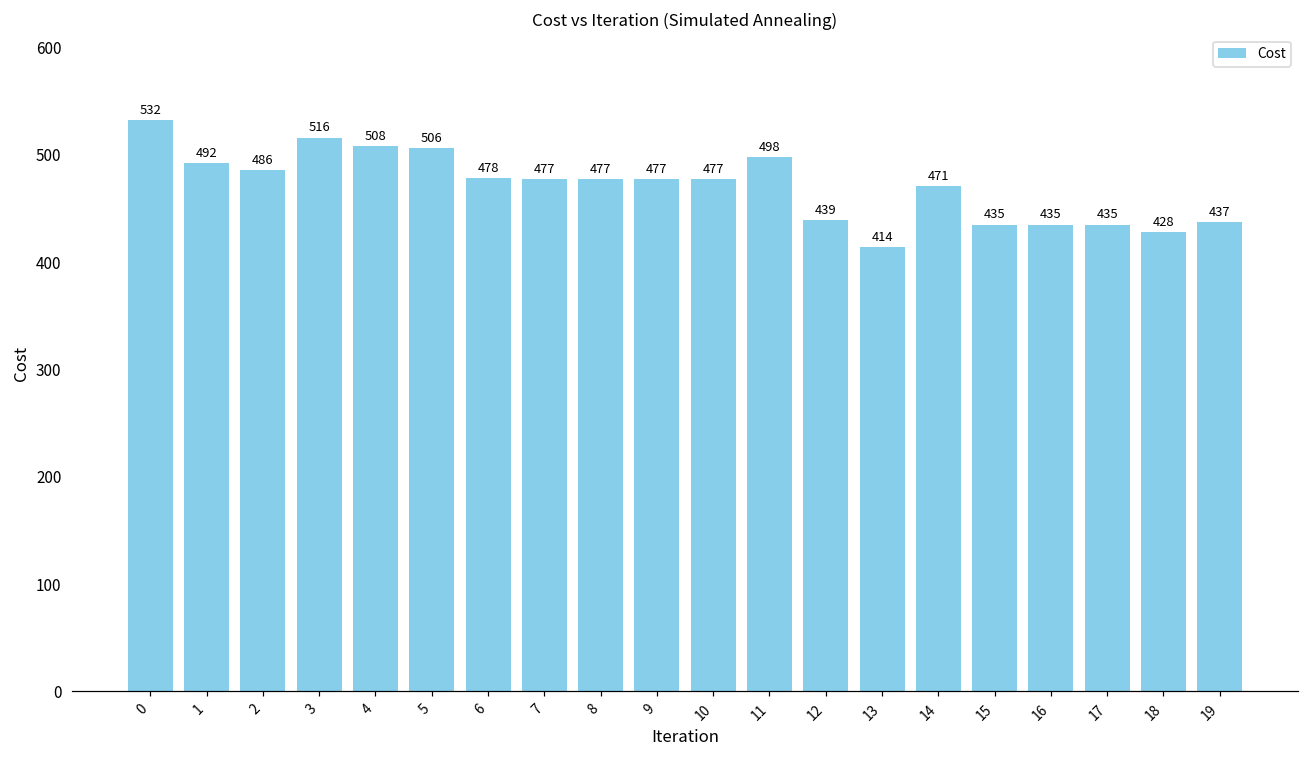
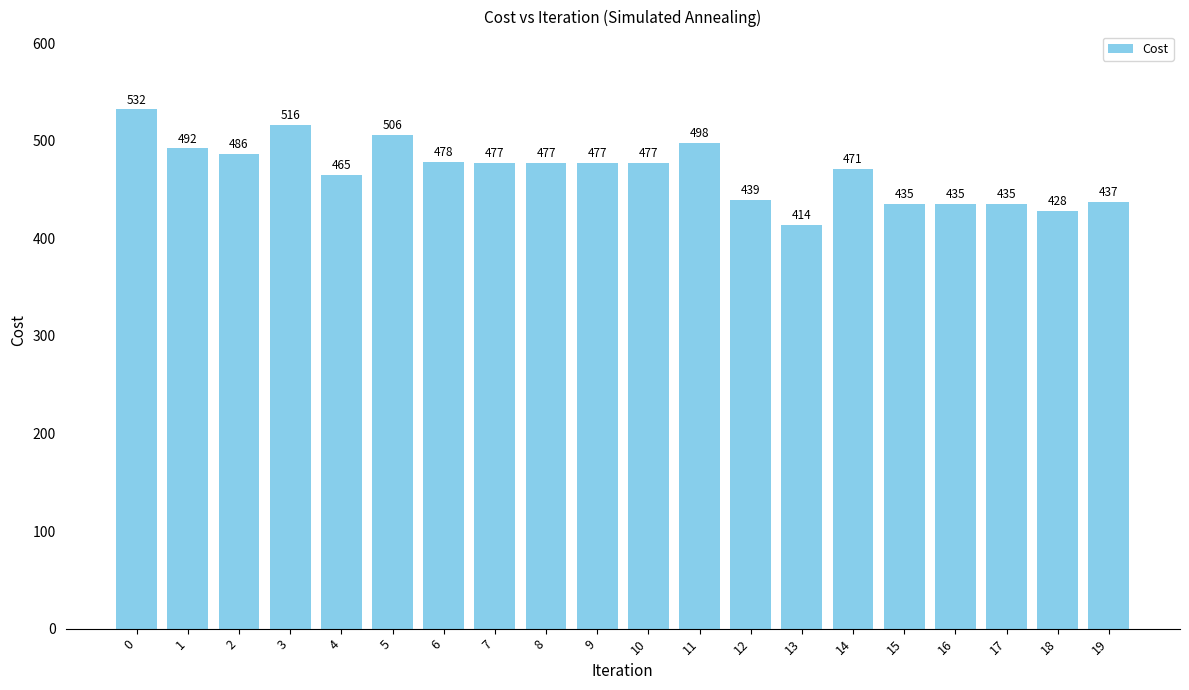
4: 508 -> 465
